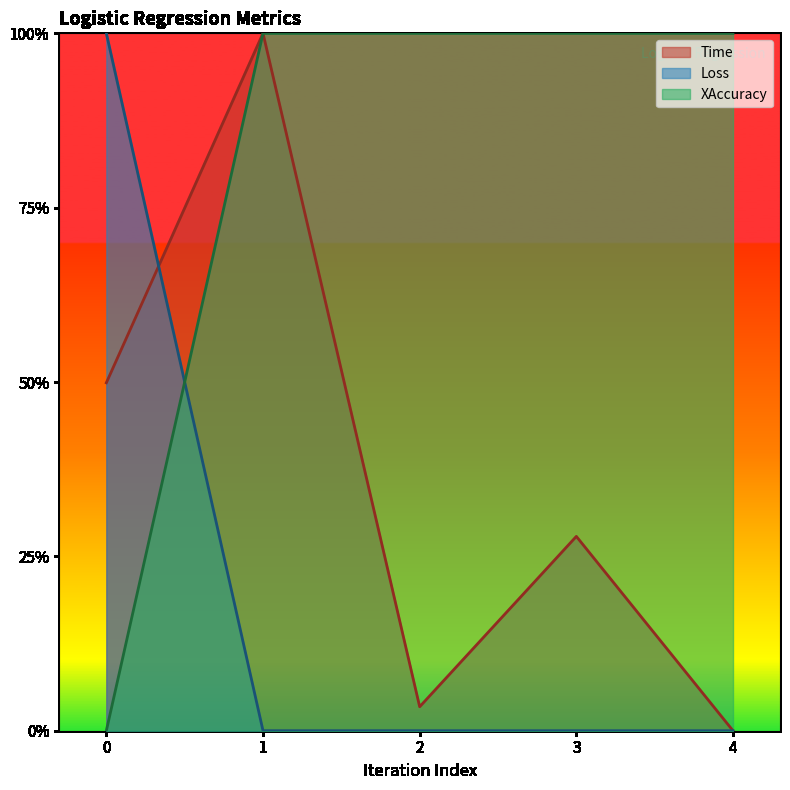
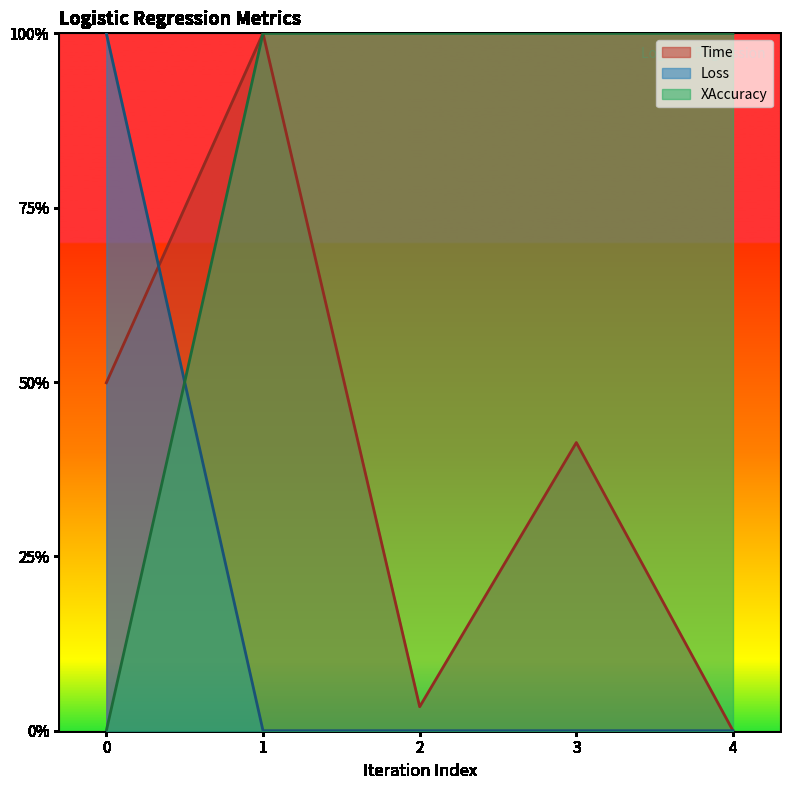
Time, 3: 28% -> 41%
